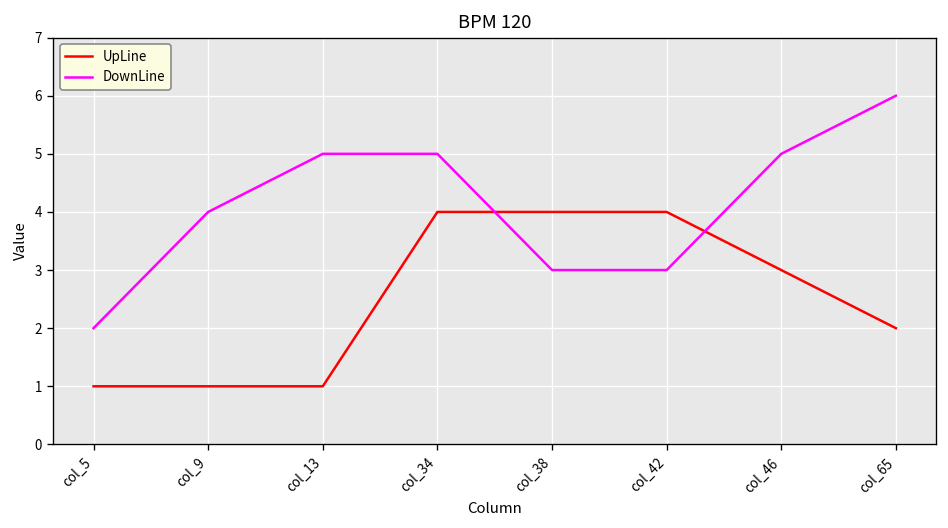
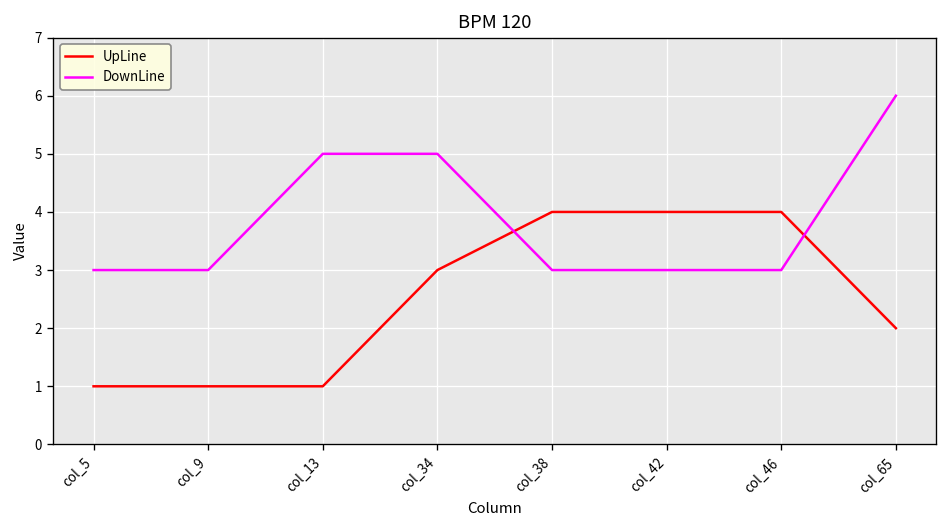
DownLine, col_5: 2 -> 3
DownLine, col_9: 4 -> 3
UpLine, col_34: 4 -> 3
UpLine, col_46: 3 -> 4
DownLine, col_46: 5 -> 3
